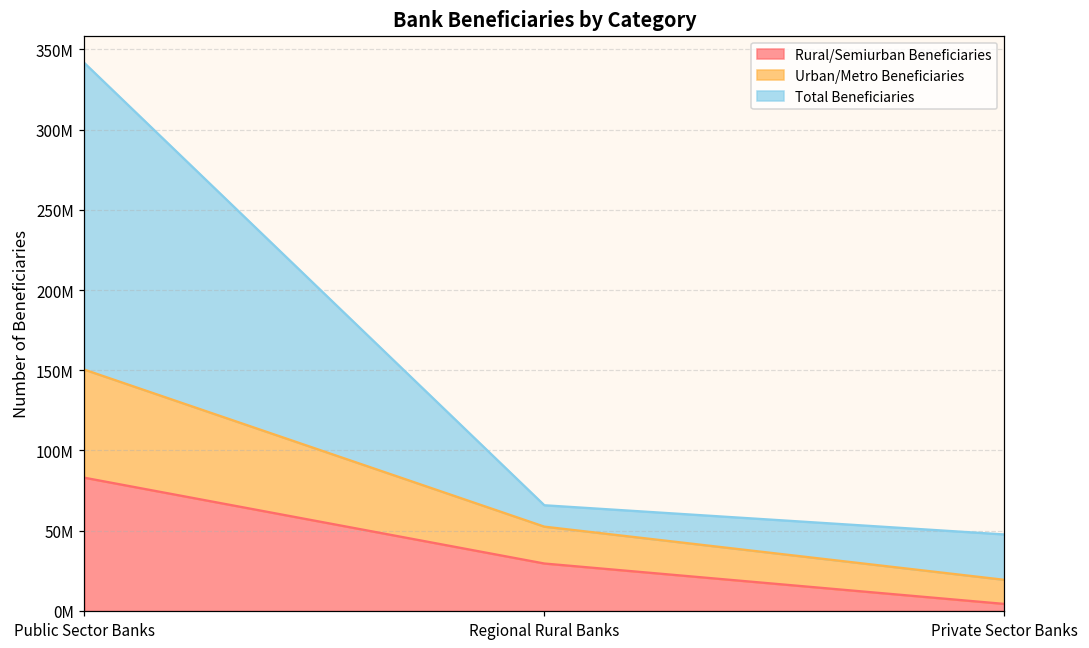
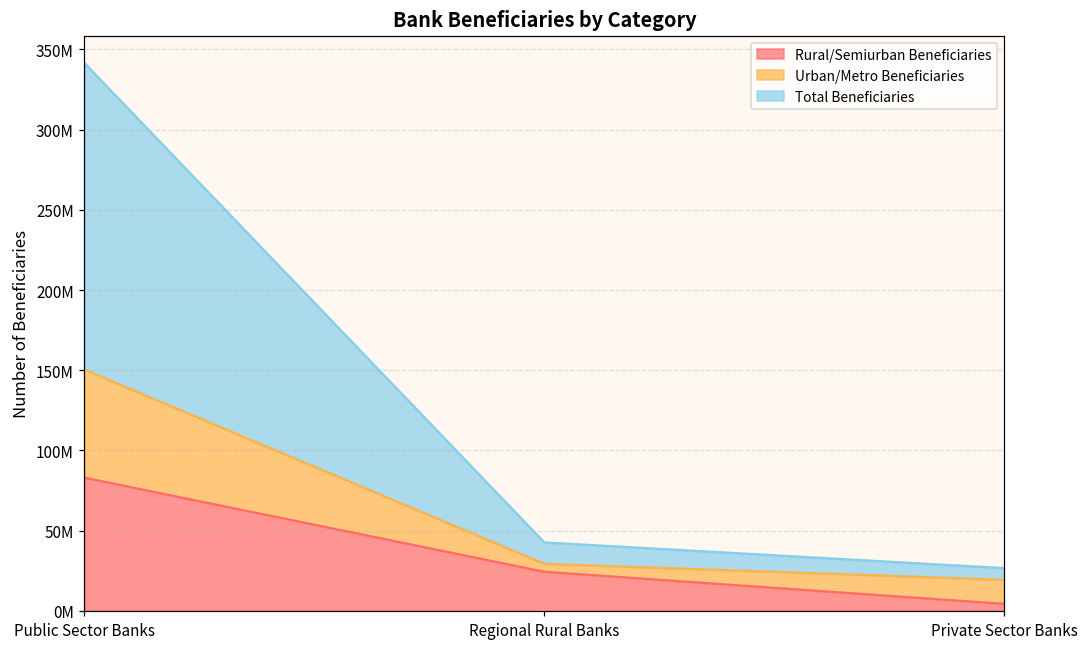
Rural/Semiurban Beneficiaries, Regional Rural Banks: 30000000 -> 24000000
Urban/Metro Beneficiaries, Regional Rural Banks: 23000000 -> 5000000
Total Beneficiaries, Private Sector Banks: 28000000 -> 7000000
